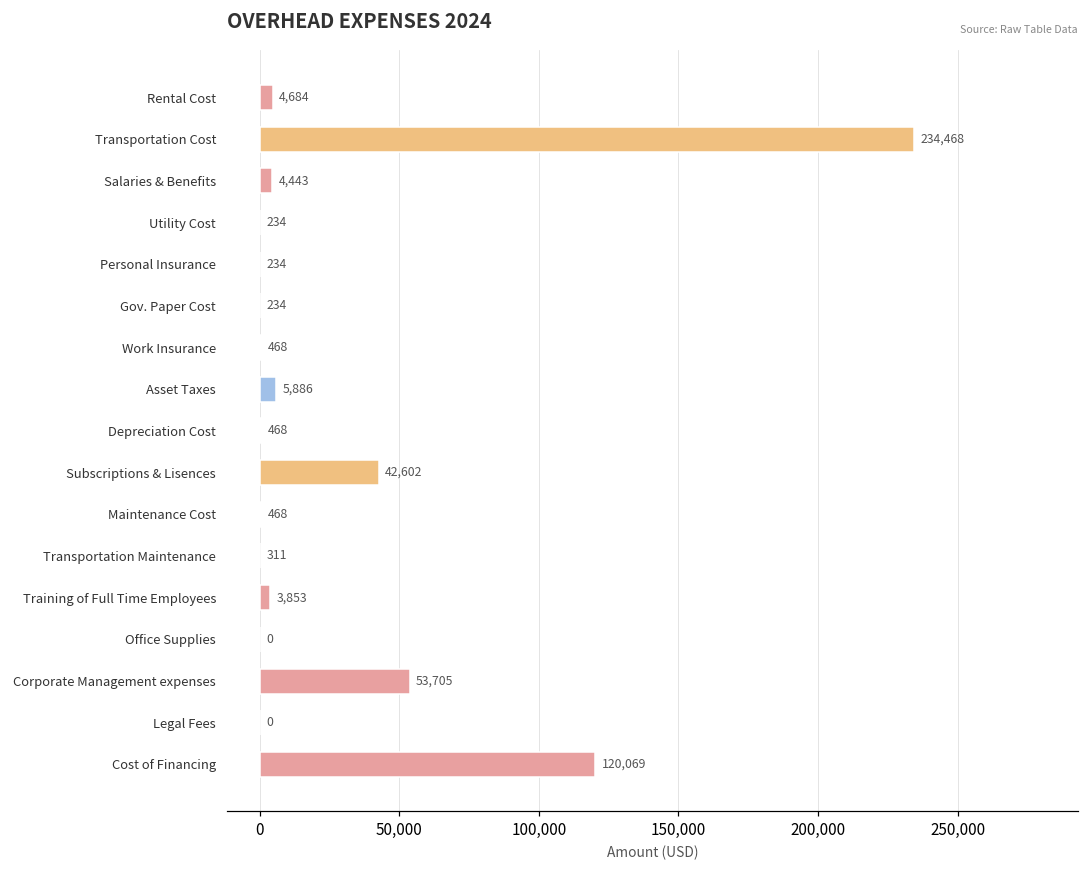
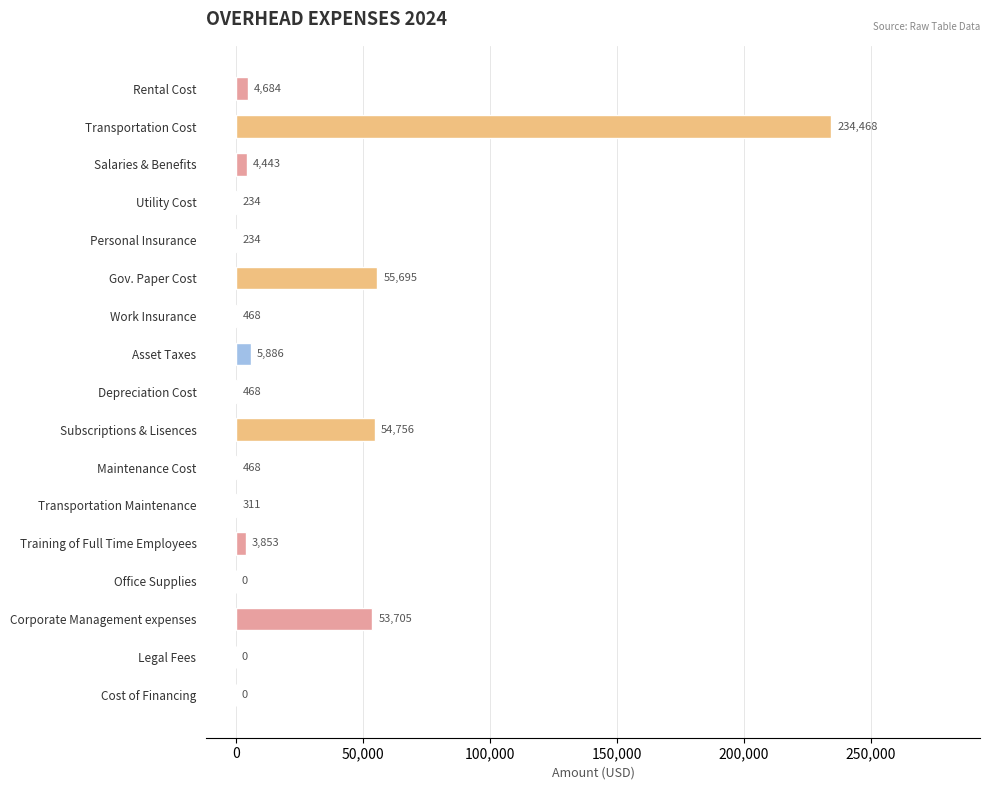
Gov. Paper Cost: 234 -> 55,695
Subscriptions & Lisences: 42,602 -> 54,756
Cost of Financing: 120,069 -> 0
